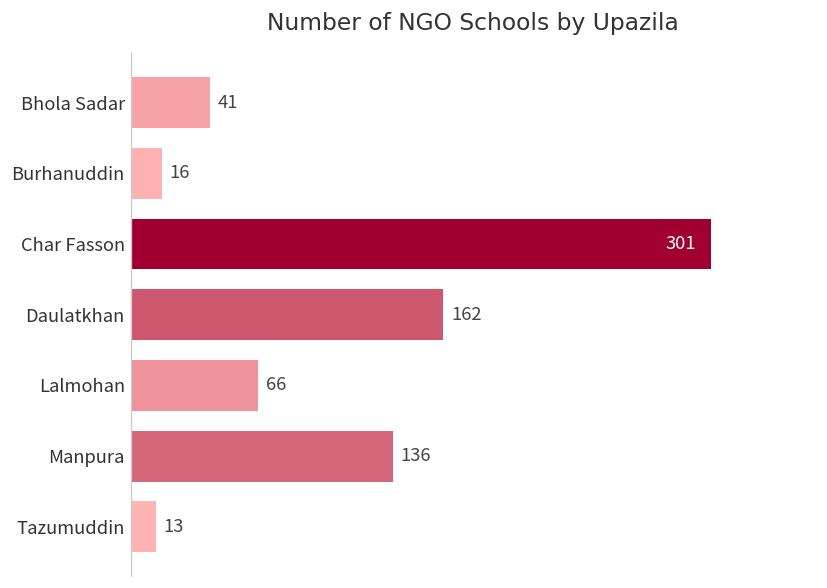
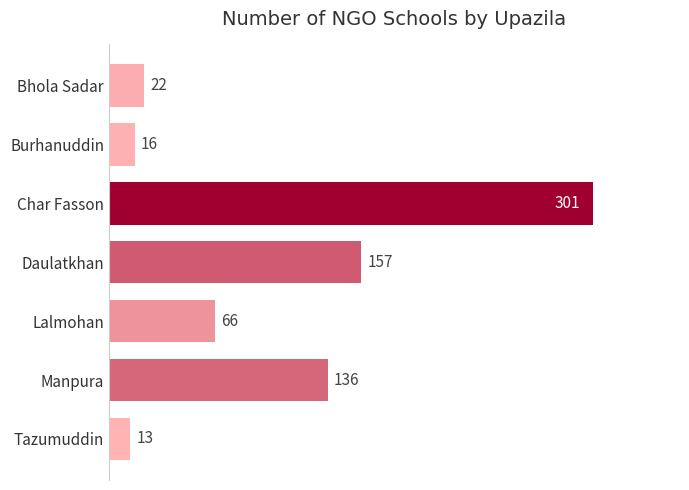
Bhola Sadar: 41 -> 22
Daulatkhan: 162 -> 157
